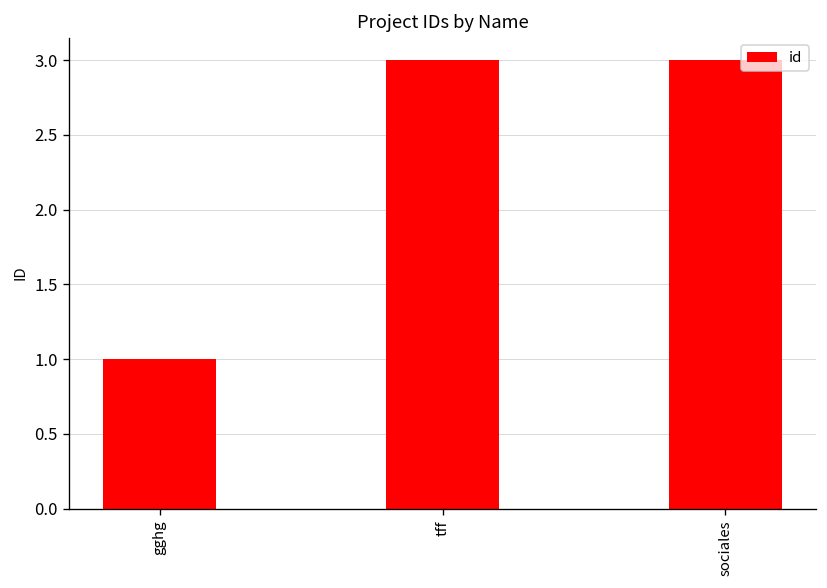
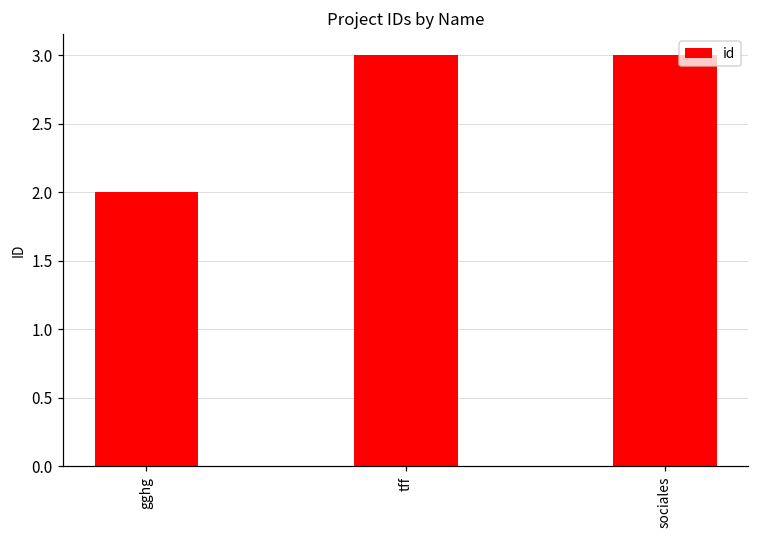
gghg: 1 -> 2
